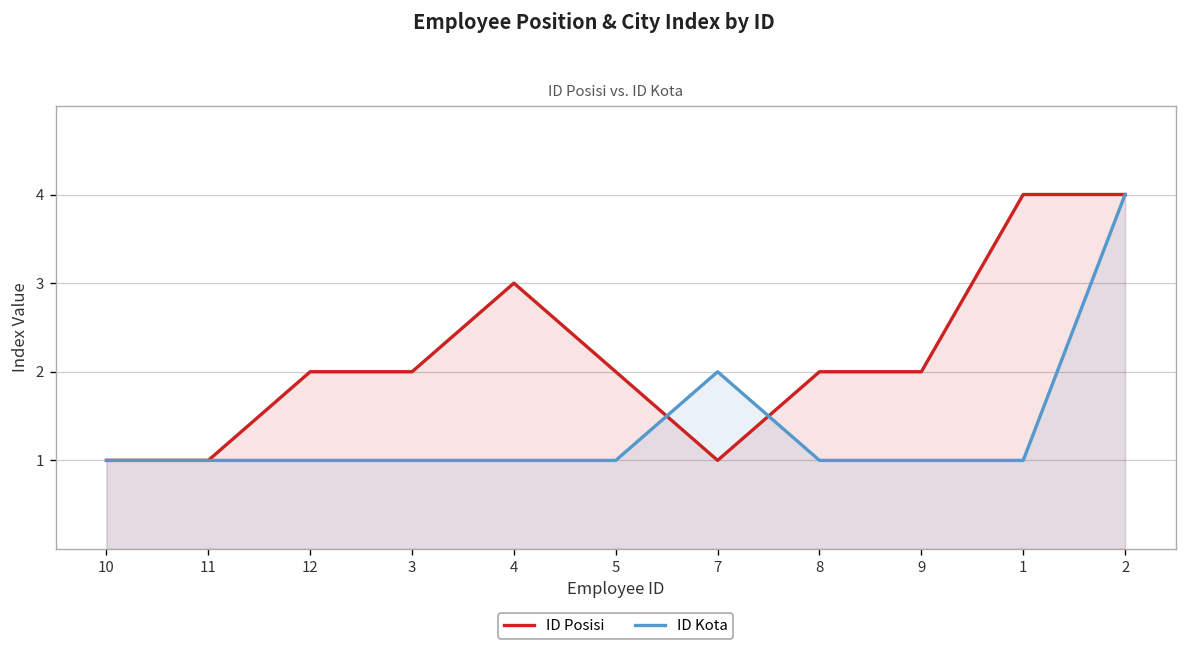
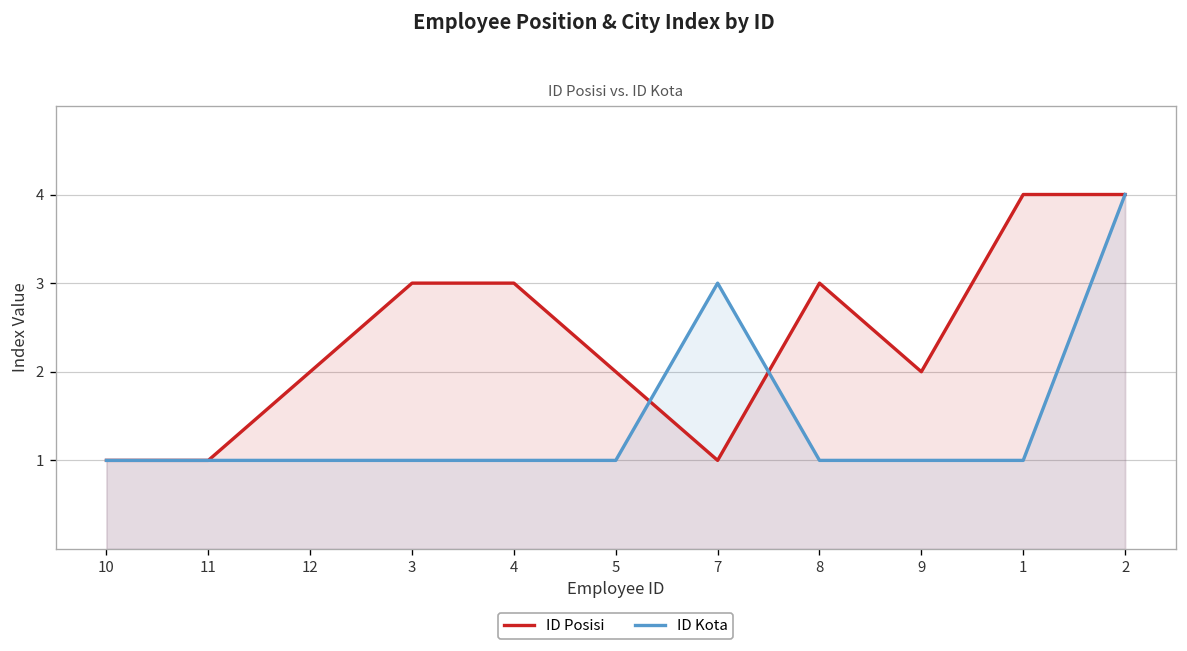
ID Posisi, 3: 2 -> 3
ID Kota, 7: 2 -> 3
ID Posisi, 8: 2 -> 3
